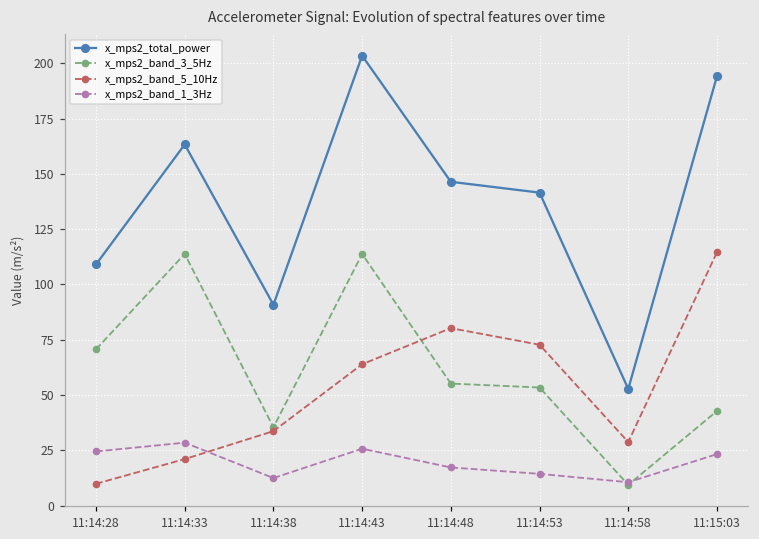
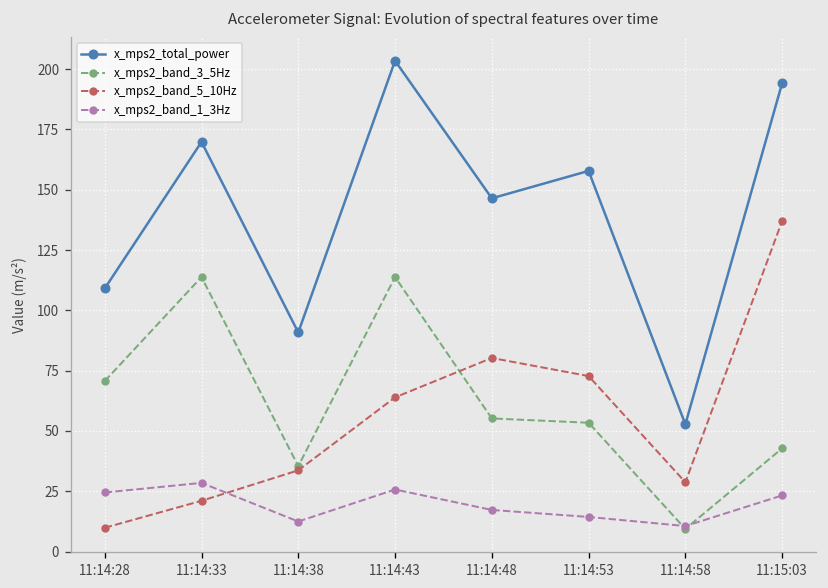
x_mps2_total_power, 11:14:33: 163 -> 170
x_mps2_total_power, 11:14:53: 142 -> 158
x_mps2_band_5_10Hz, 11:15:03: 115 -> 137
